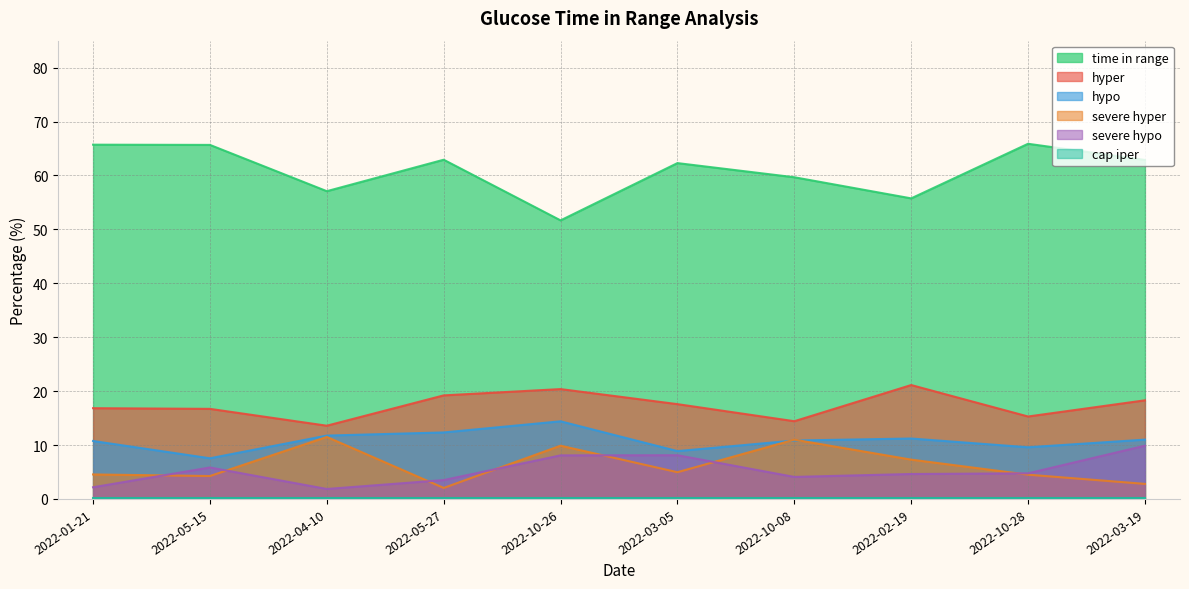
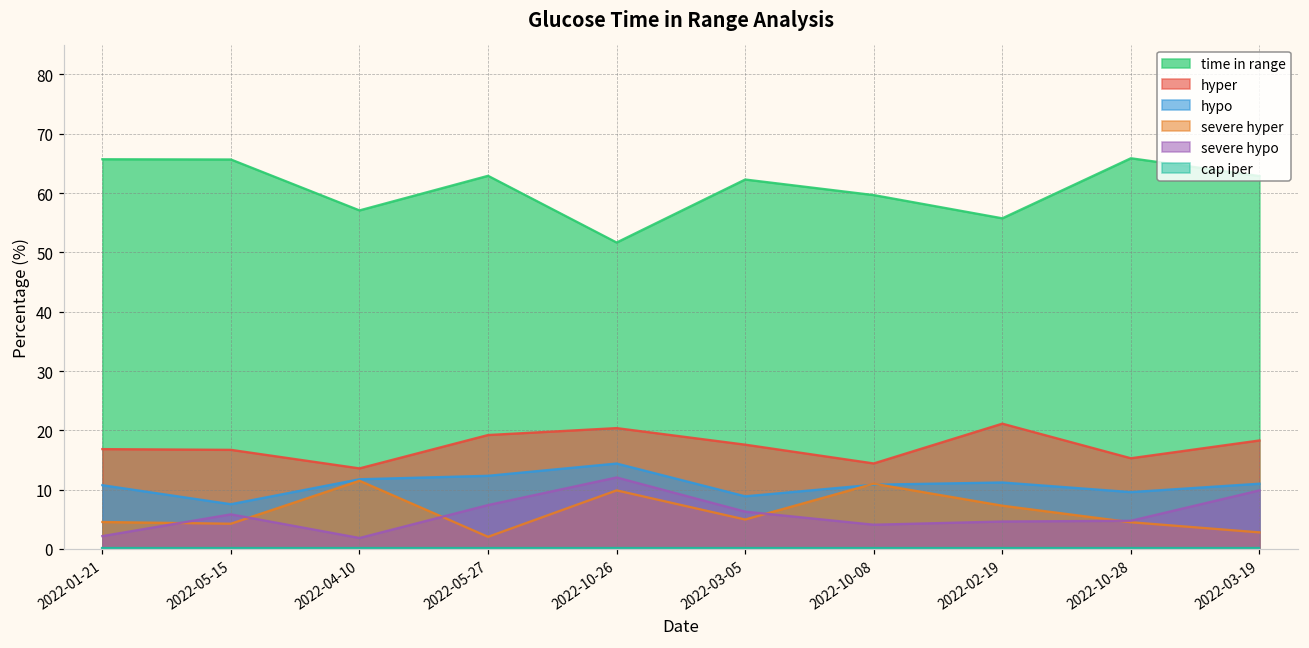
severe hypo, 2022-05-27: 4 -> 7
severe hypo, 2022-10-26: 8 -> 12
severe hypo, 2022-03-05: 8 -> 6
